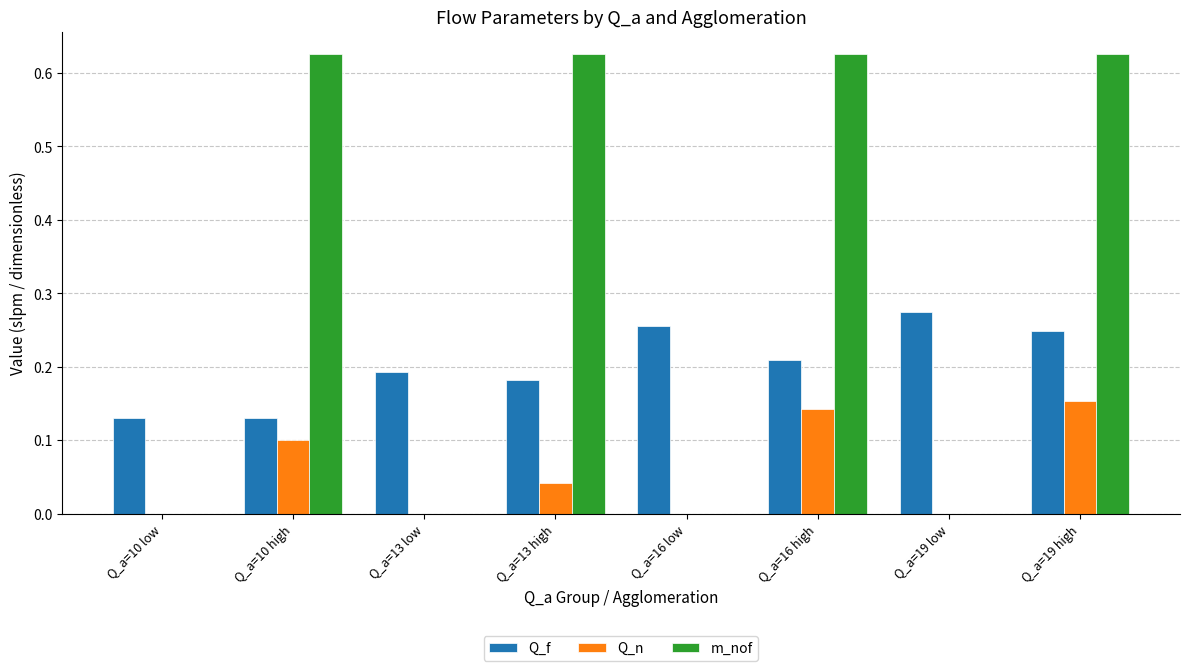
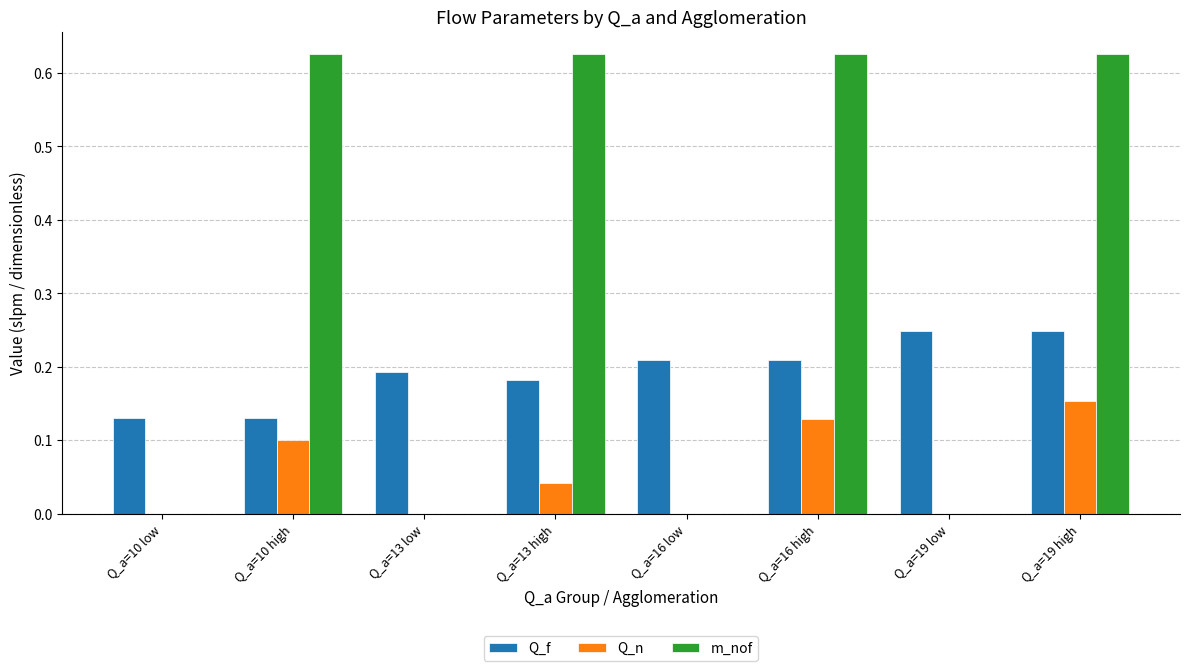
Q_f, Q_a=16 low: 0.26 -> 0.21
Q_n, Q_a=16 high: 0.14 -> 0.13
Q_f, Q_a=19 low: 0.27 -> 0.25
